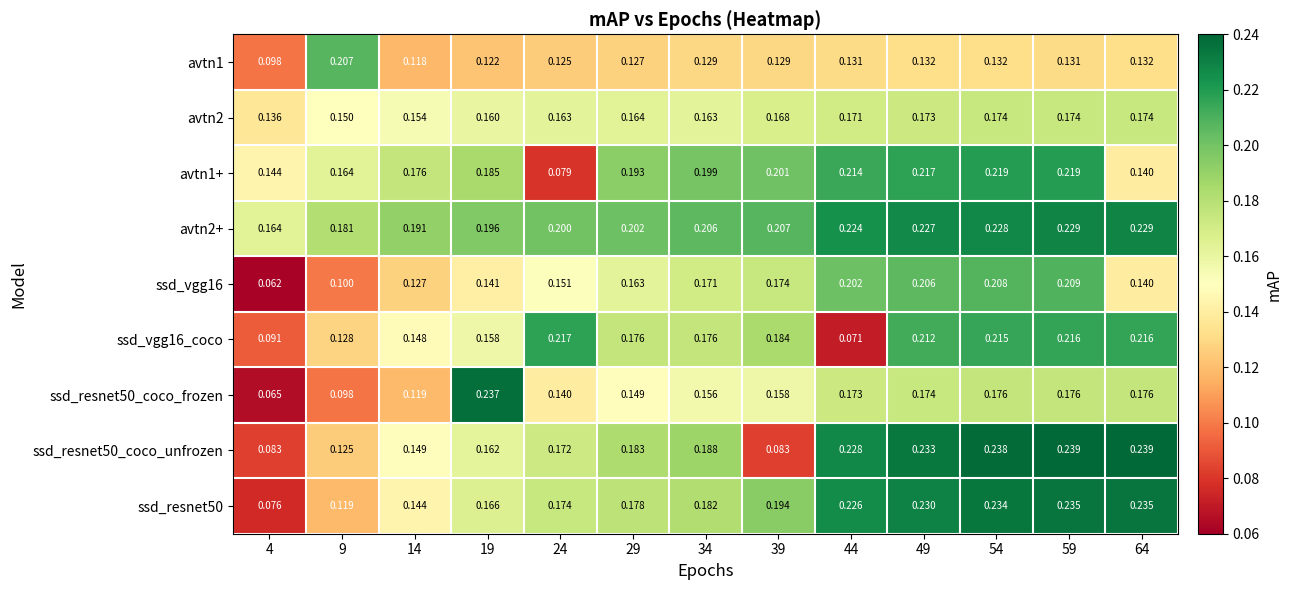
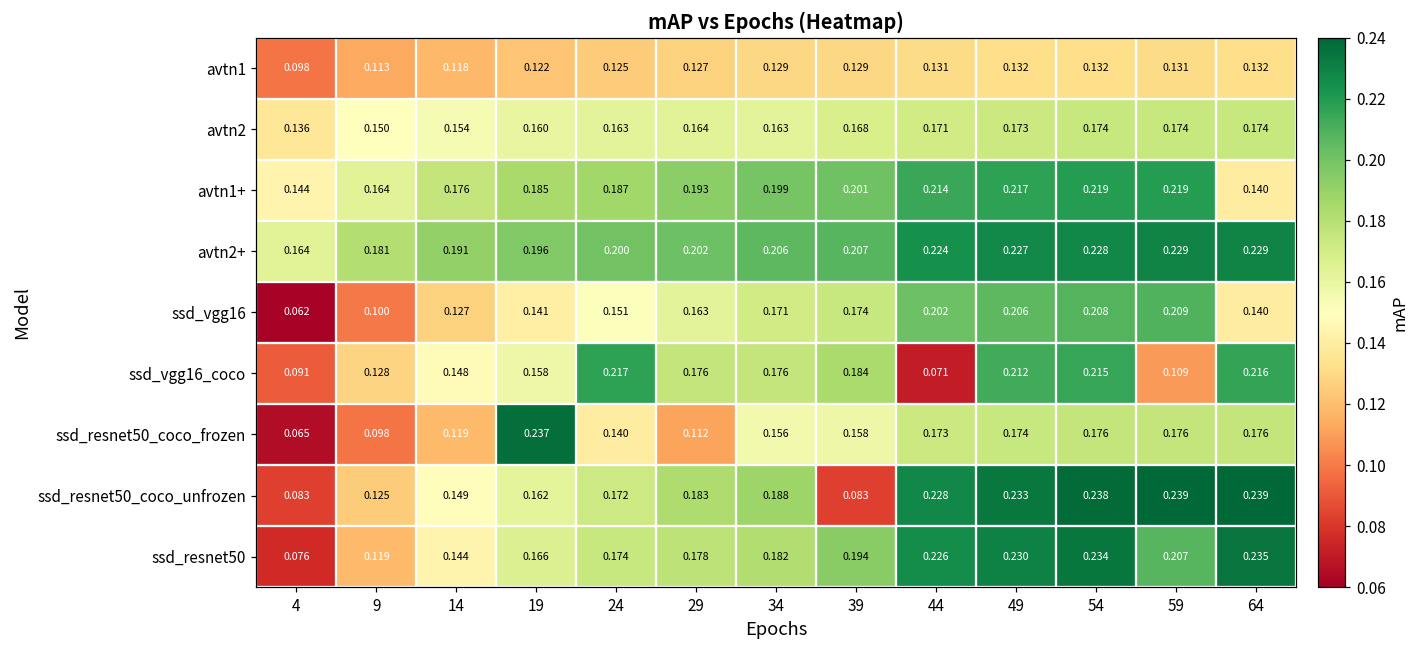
avtn1, 9: 0.207 -> 0.113
avtn1+, 24: 0.079 -> 0.187
ssd_vgg16_coco, 59: 0.216 -> 0.109
ssd_resnet50_coco_frozen, 29: 0.149 -> 0.112
ssd_resnet50, 59: 0.235 -> 0.207
